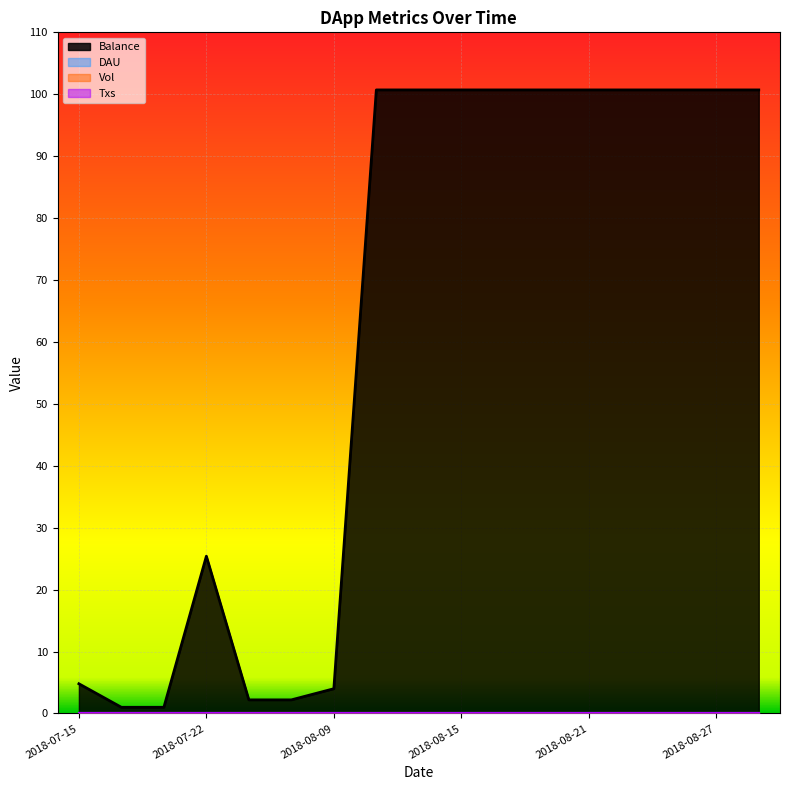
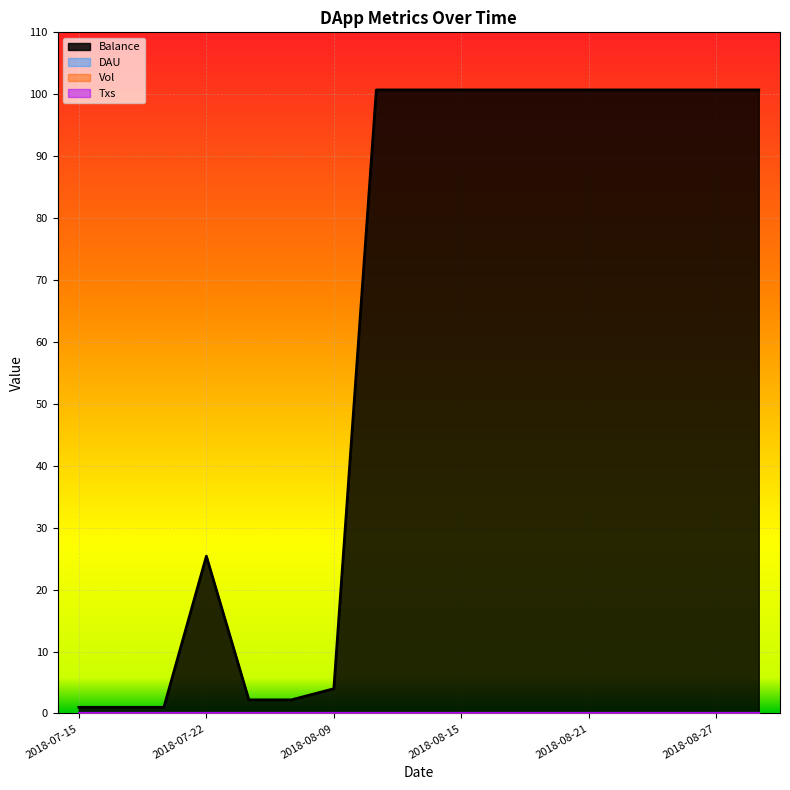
Balance, 2018-07-15: 5 -> 1
